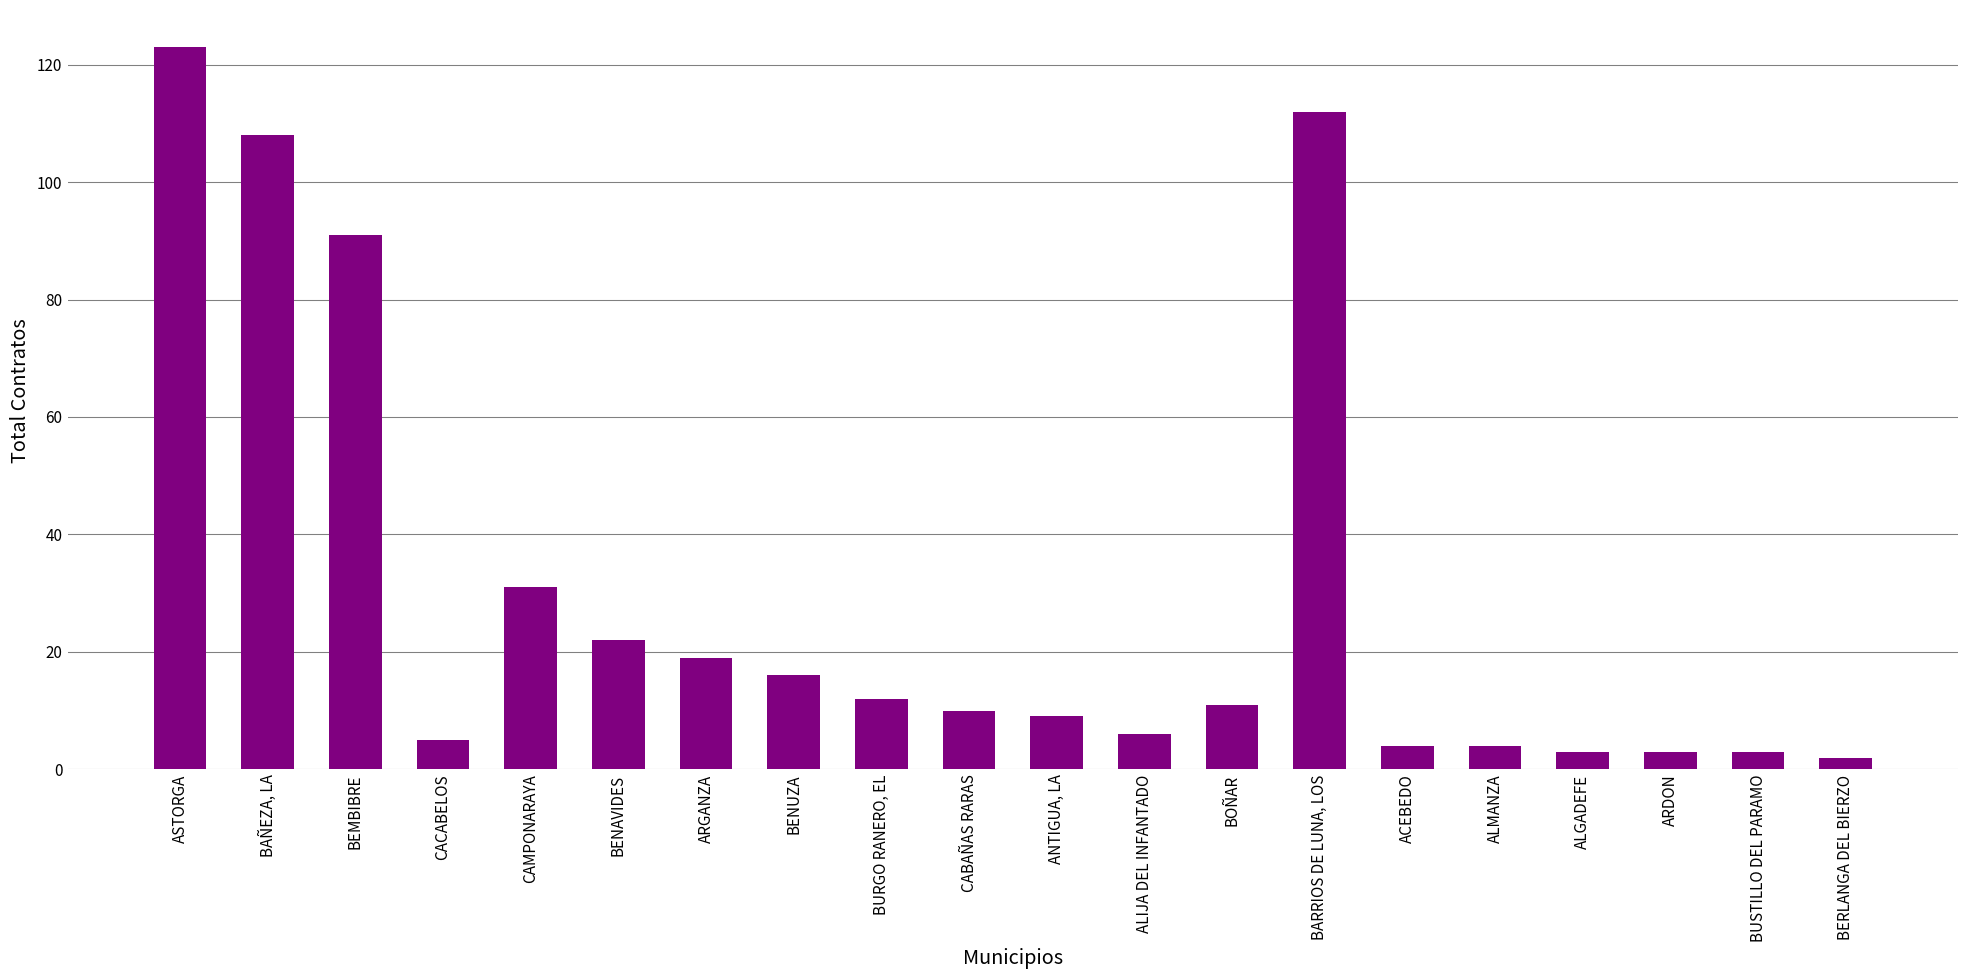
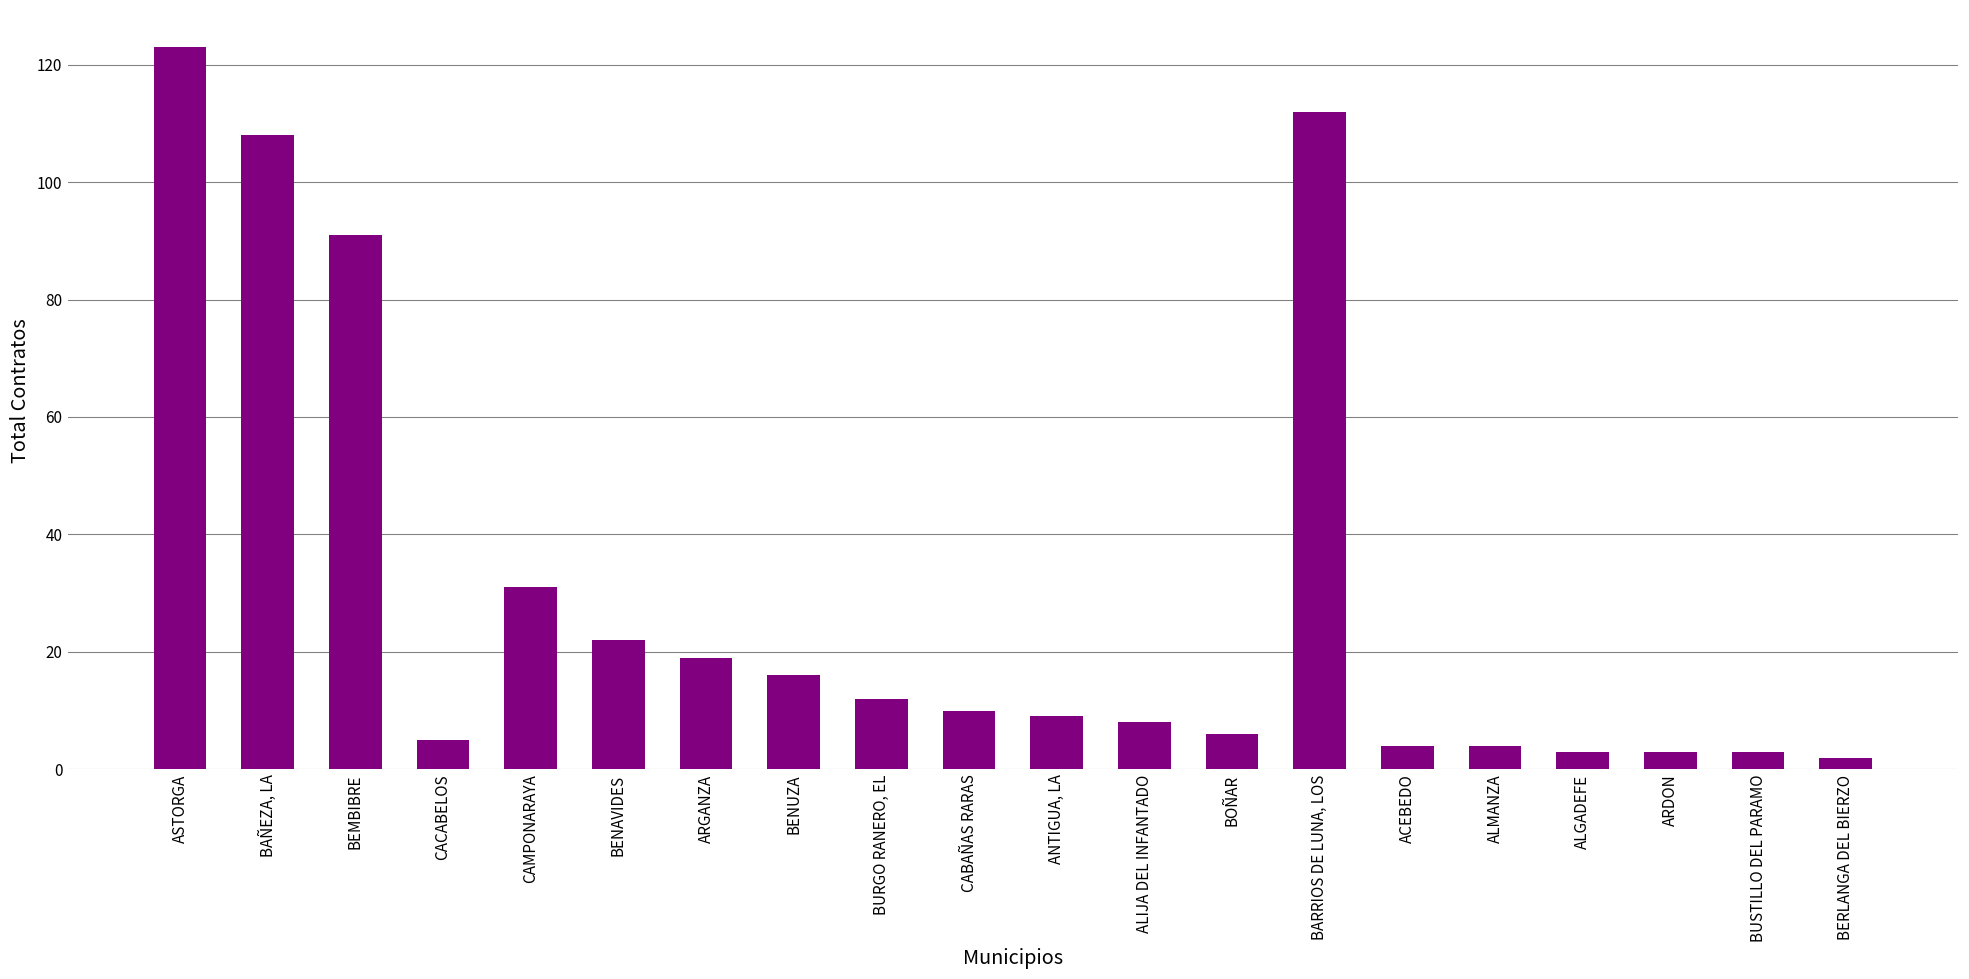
ALIJA DEL INFANTADO: 6 -> 8
BOÑAR: 11 -> 6
